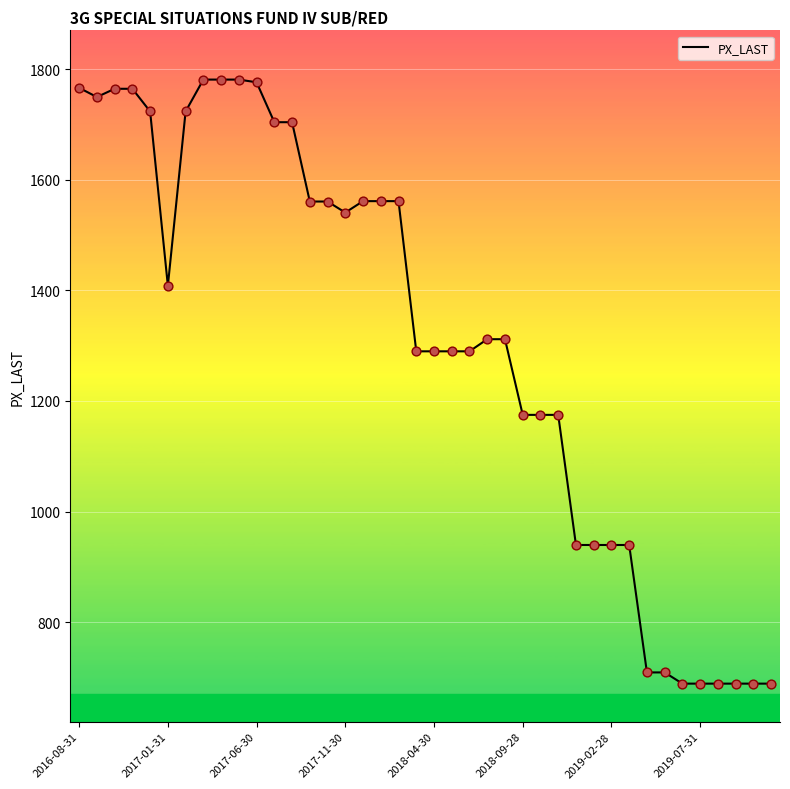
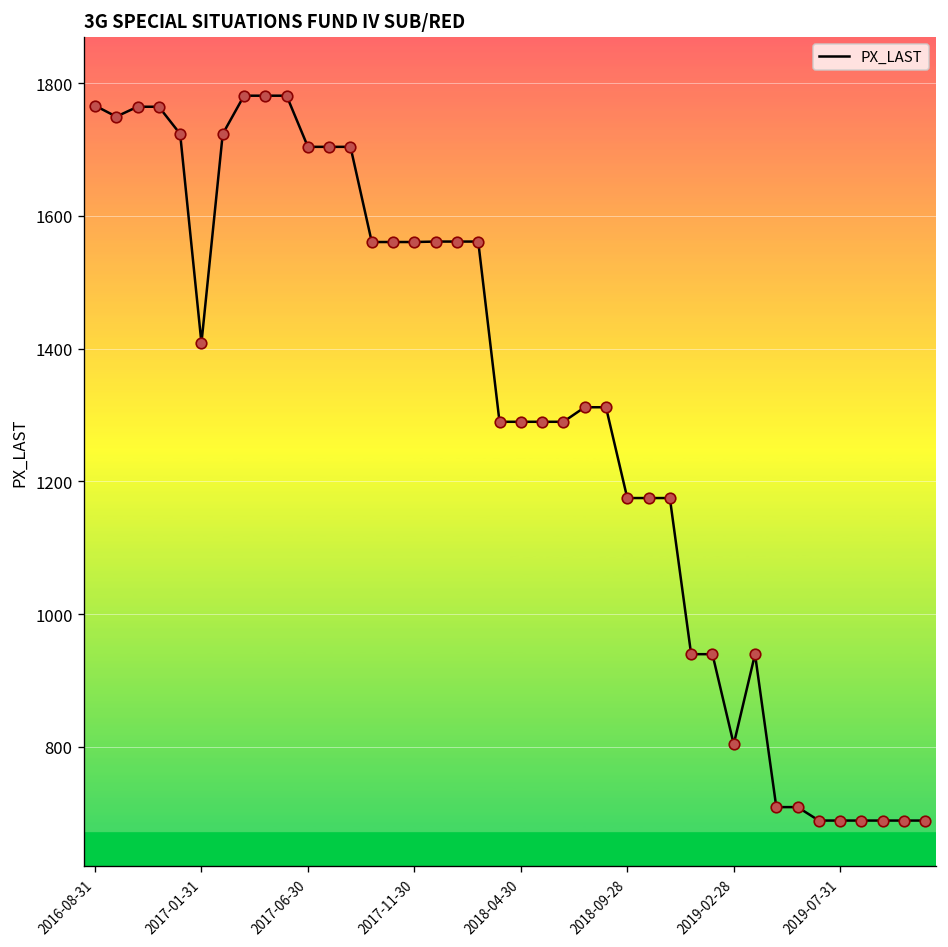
2017-06-30: 1780 -> 1700
2017-11-30: 1540 -> 1560
2019-02-28: 940 -> 800
